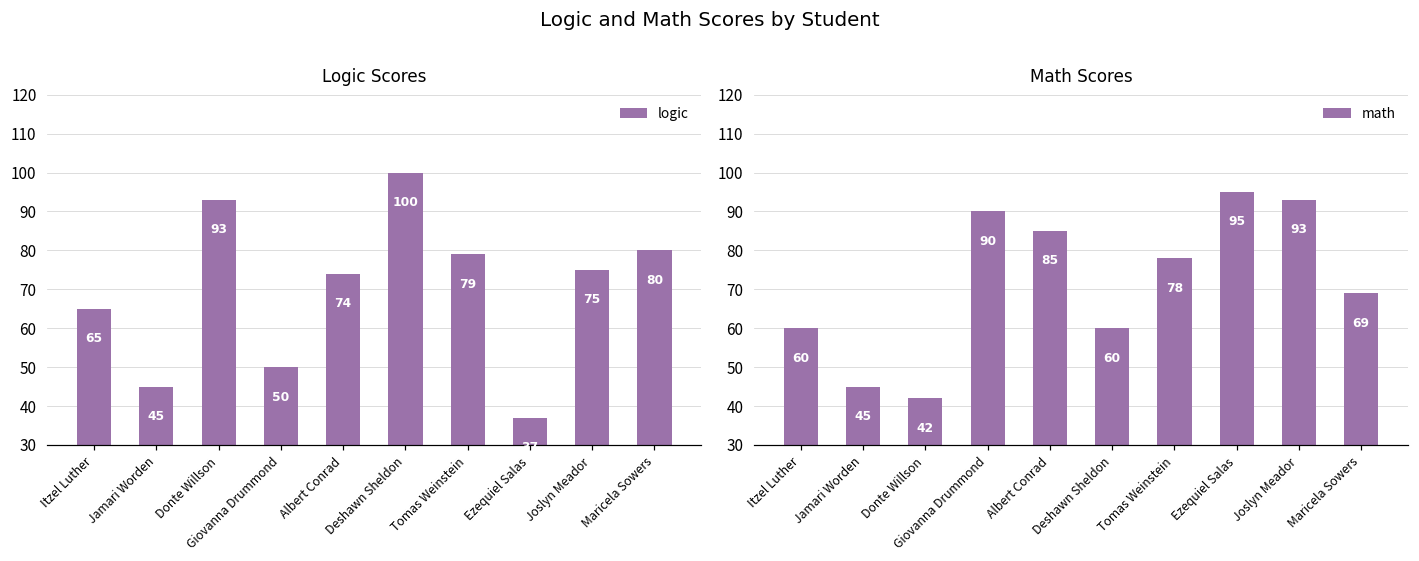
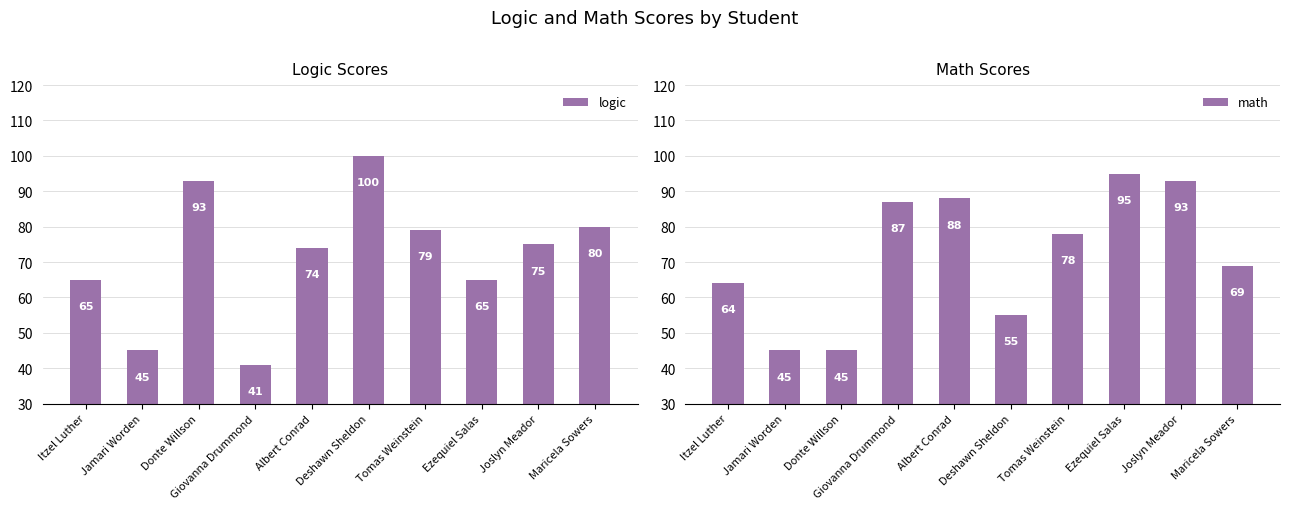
Logic Scores, Giovanna Drummond: 50 -> 41
Logic Scores, Ezequiel Salas: 37 -> 65
Math Scores, Itzel Luther: 60 -> 64
Math Scores, Donte Willson: 42 -> 45
Math Scores, Giovanna Drummond: 90 -> 87
Math Scores, Albert Conrad: 85 -> 88
Math Scores, Deshawn Sheldon: 60 -> 55
